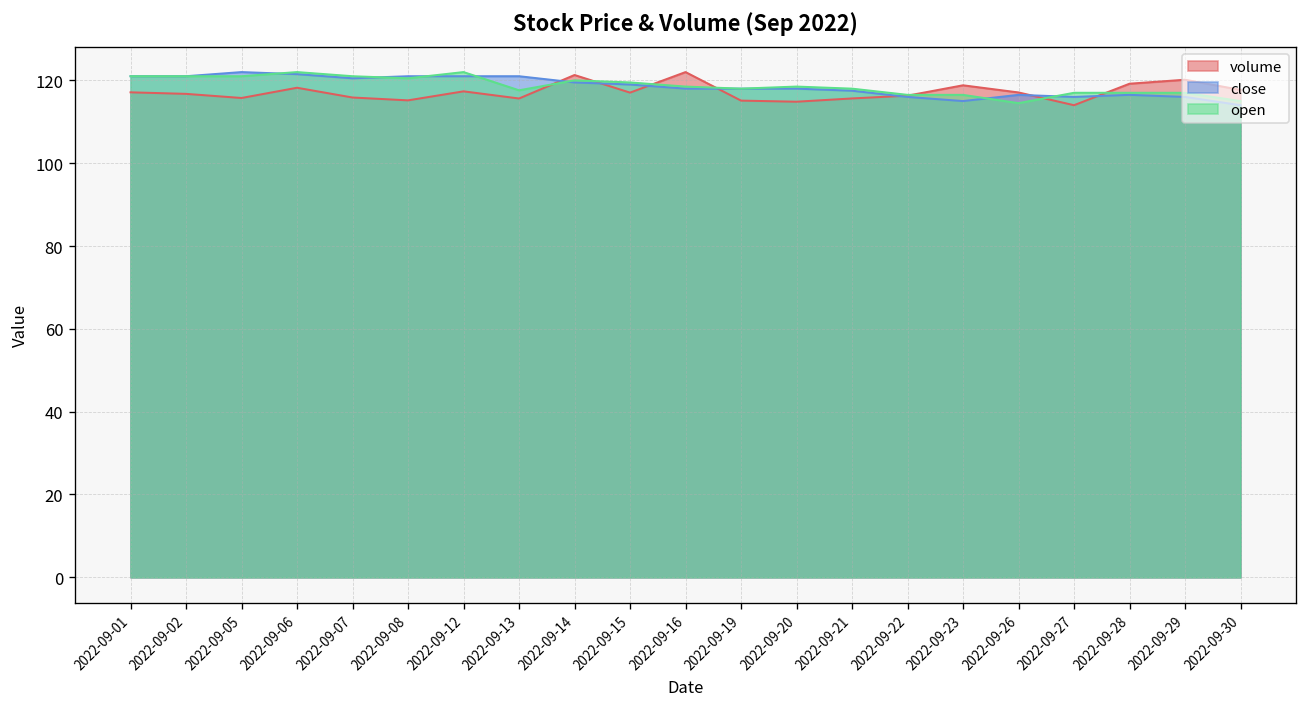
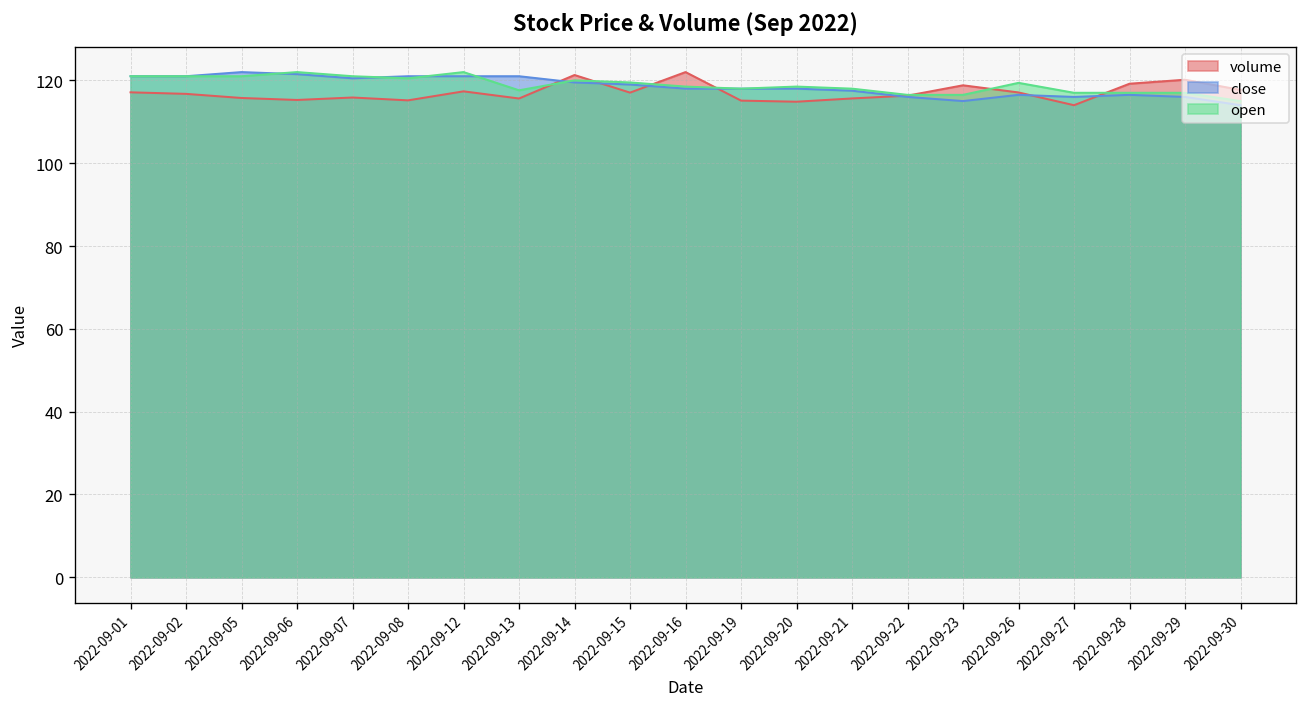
volume, 2022-09-06: 118 -> 115
open, 2022-09-26: 115 -> 119
